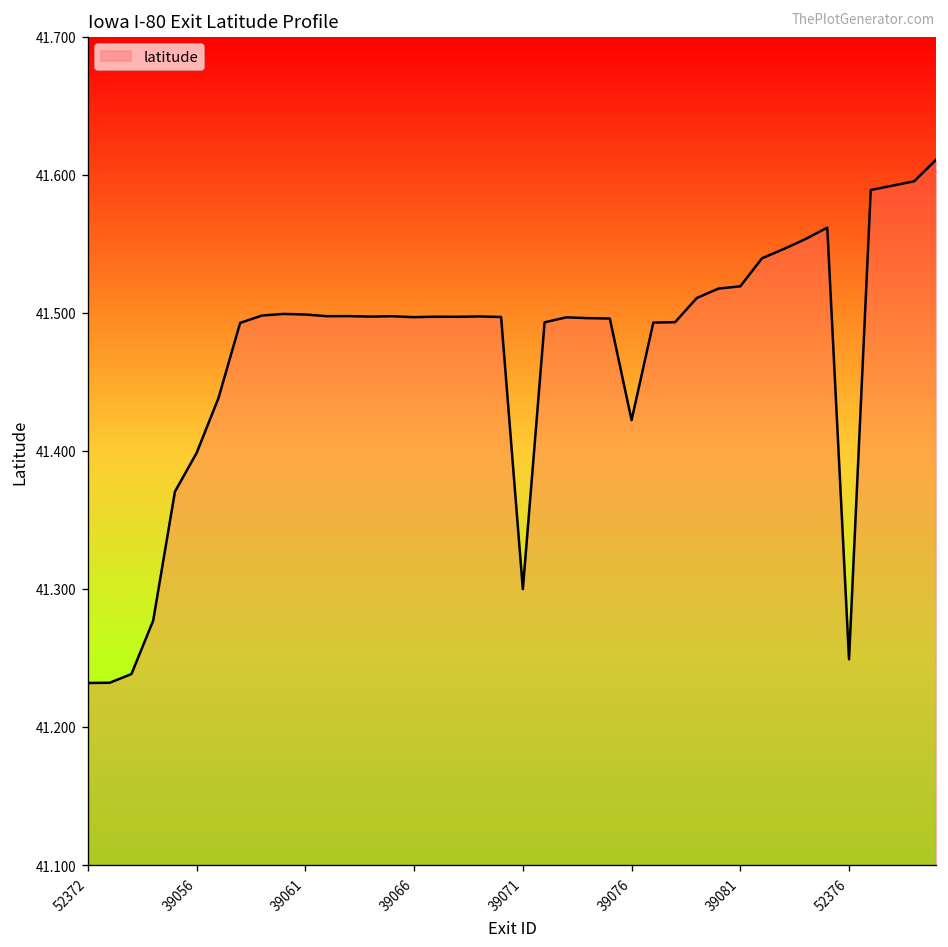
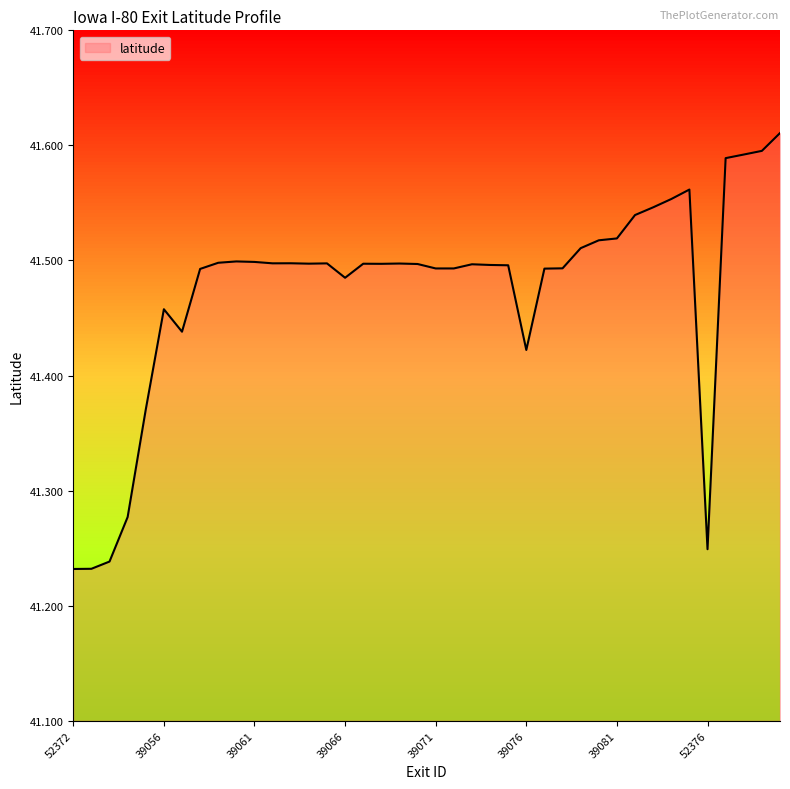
39056: 41.399 -> 41.458
39066: 41.497 -> 41.485
39071: 41.300 -> 41.493
